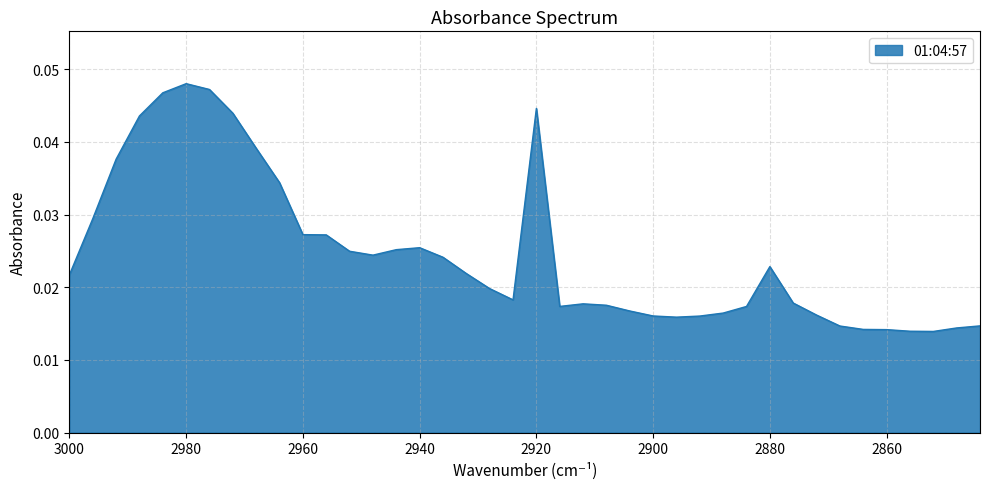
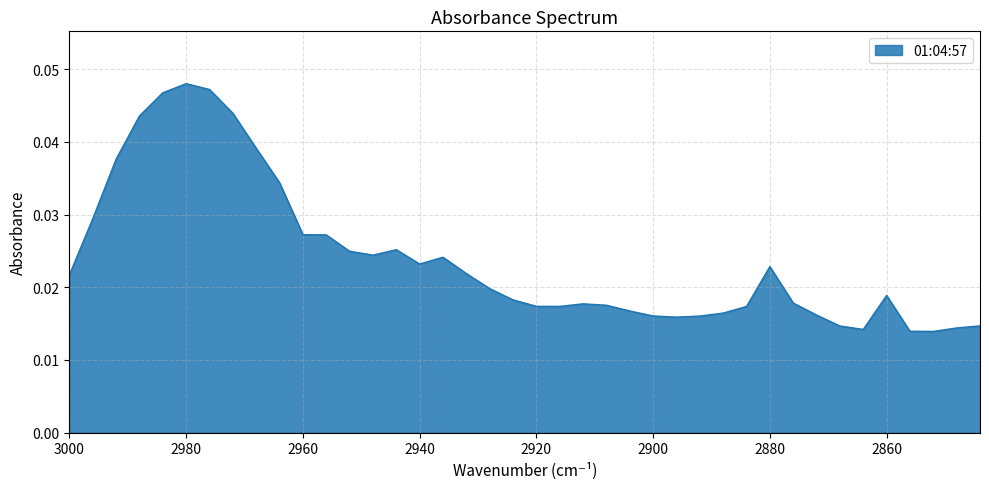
2940: 0.025 -> 0.023
2920: 0.045 -> 0.017
2860: 0.014 -> 0.019
